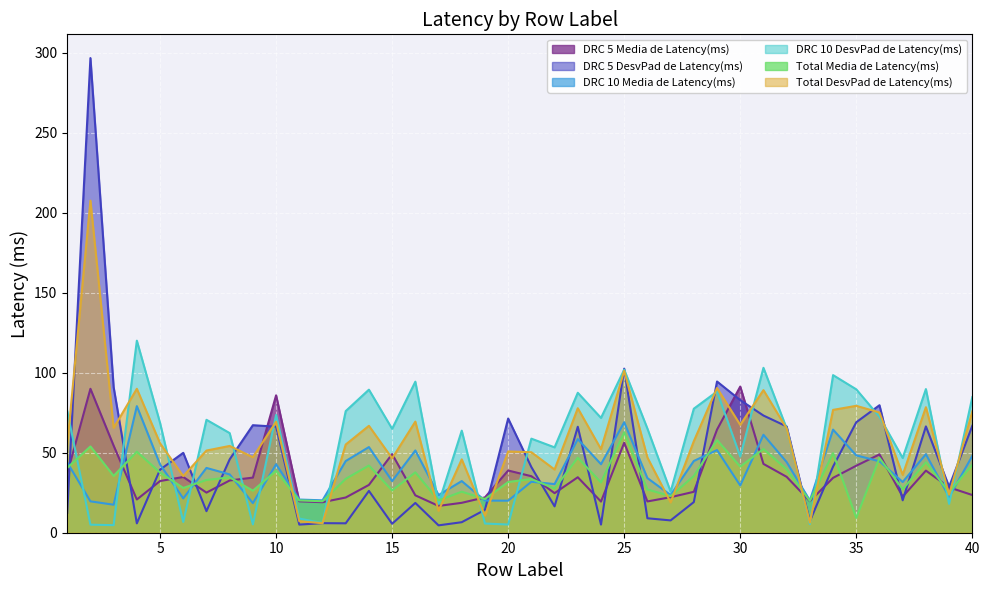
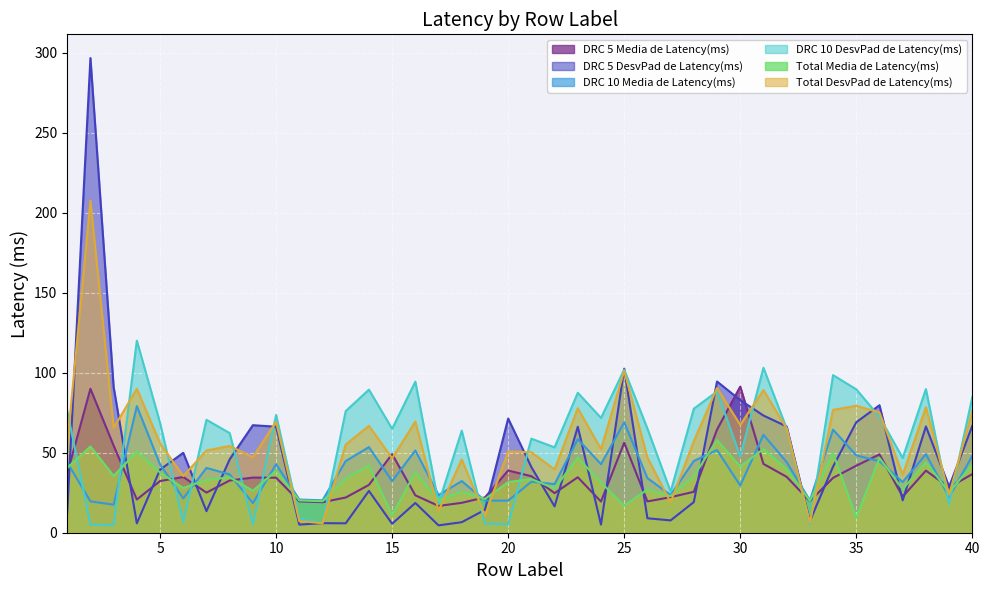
DRC 5 Media de Latency(ms), 10: 86 -> 34
Total Media de Latency(ms), 15: 26 -> 11
Total Media de Latency(ms), 25: 63 -> 17
DRC 5 Media de Latency(ms), 40: 24 -> 37
